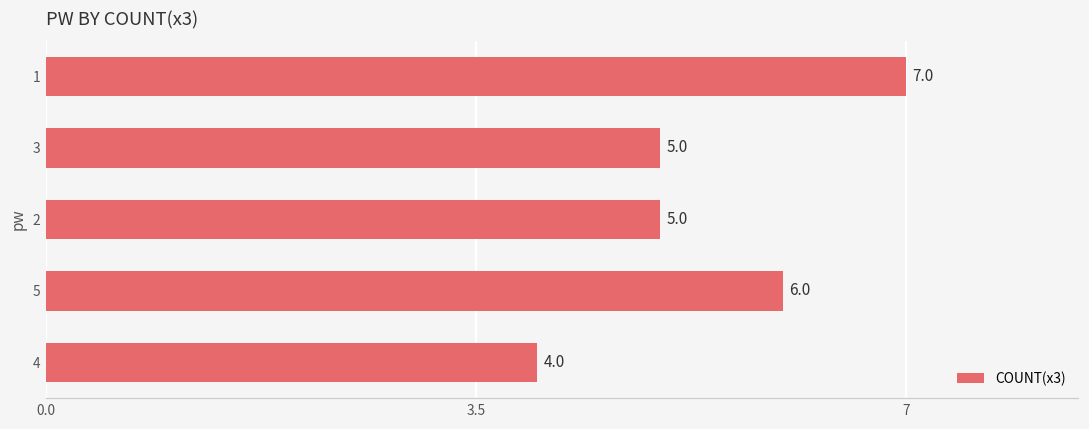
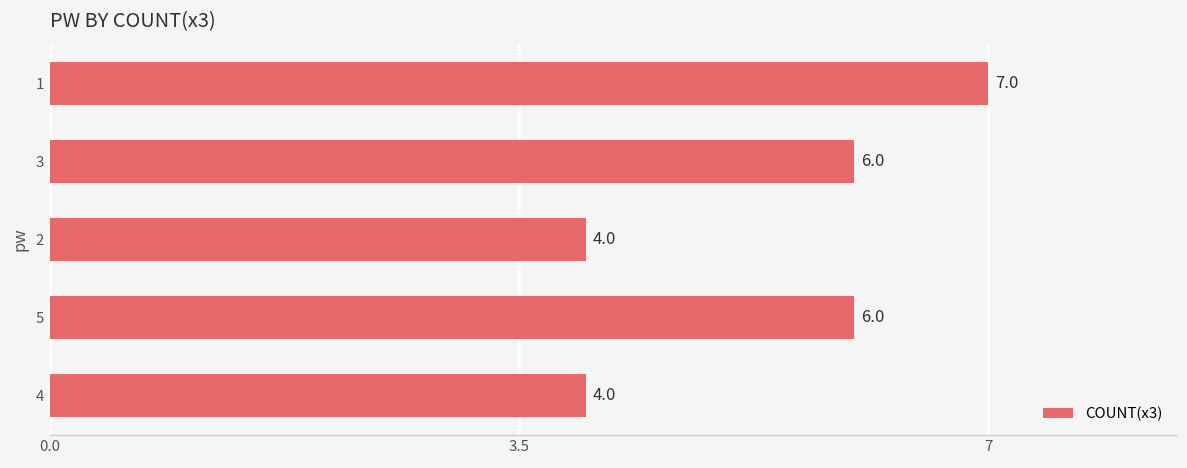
3: 5.0 -> 6.0
2: 5.0 -> 4.0
